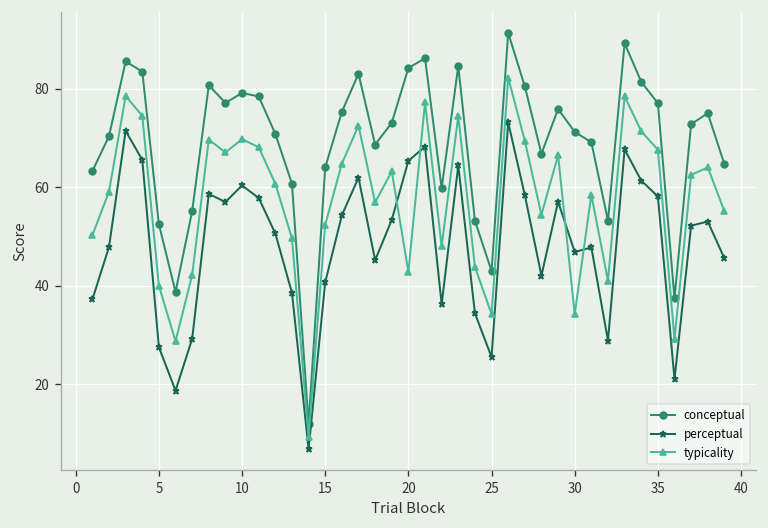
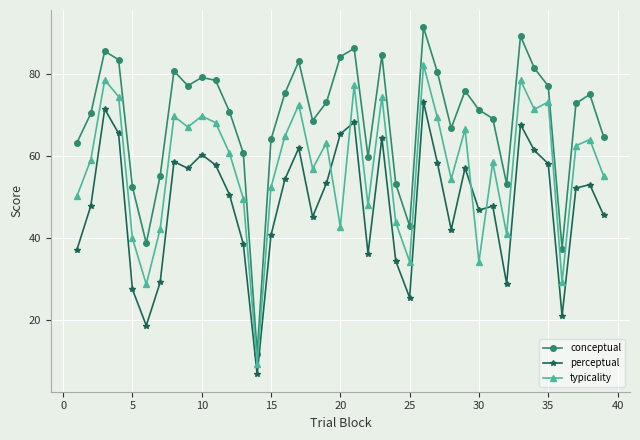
typicality, 35: 68 -> 73
